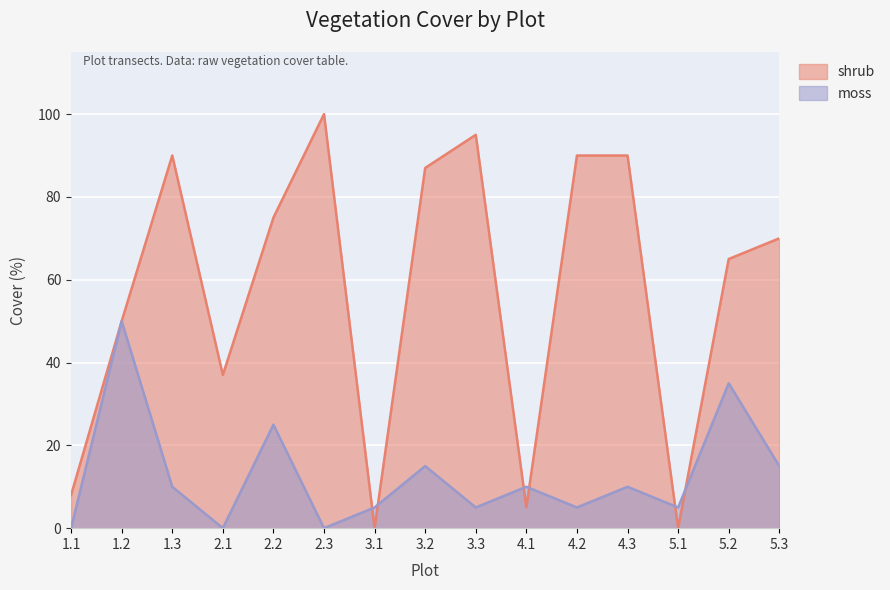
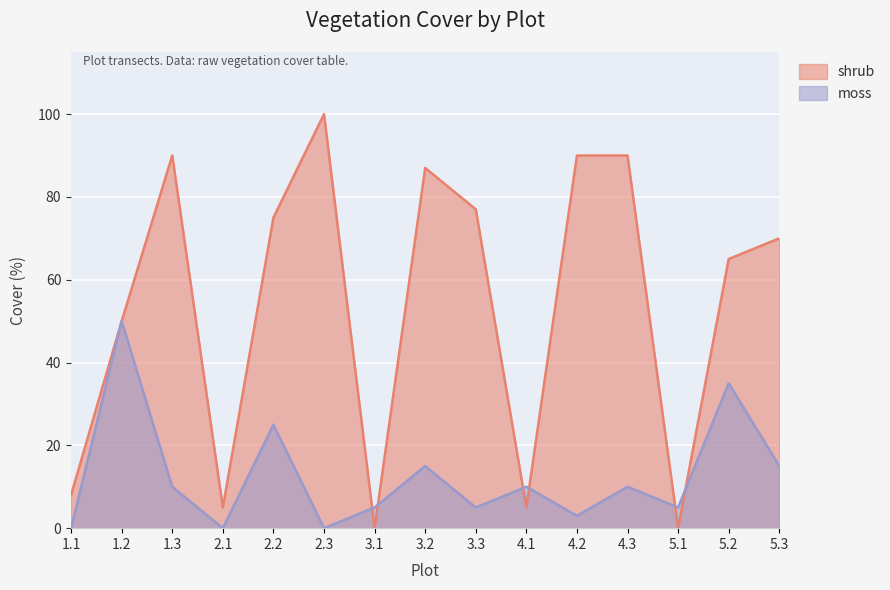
shrub, 2.1: 37 -> 5
shrub, 3.3: 95 -> 77
moss, 4.2: 5 -> 3
